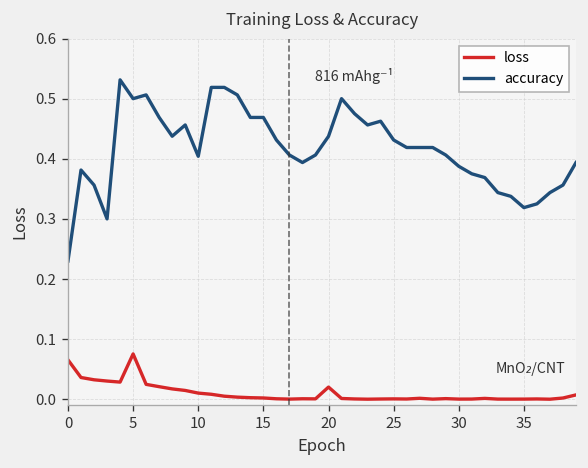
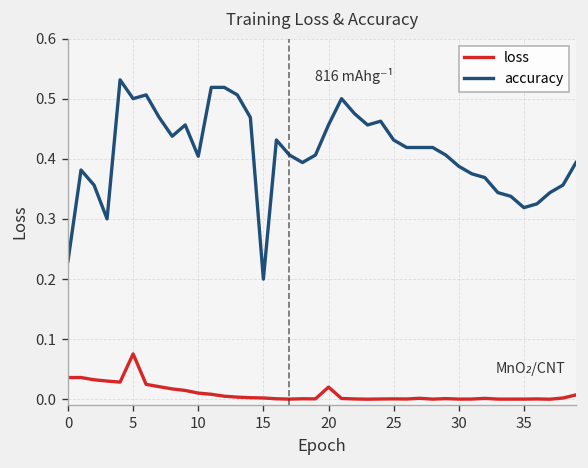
loss, 0: 0.07 -> 0.04
accuracy, 15: 0.47 -> 0.20
accuracy, 20: 0.44 -> 0.46
